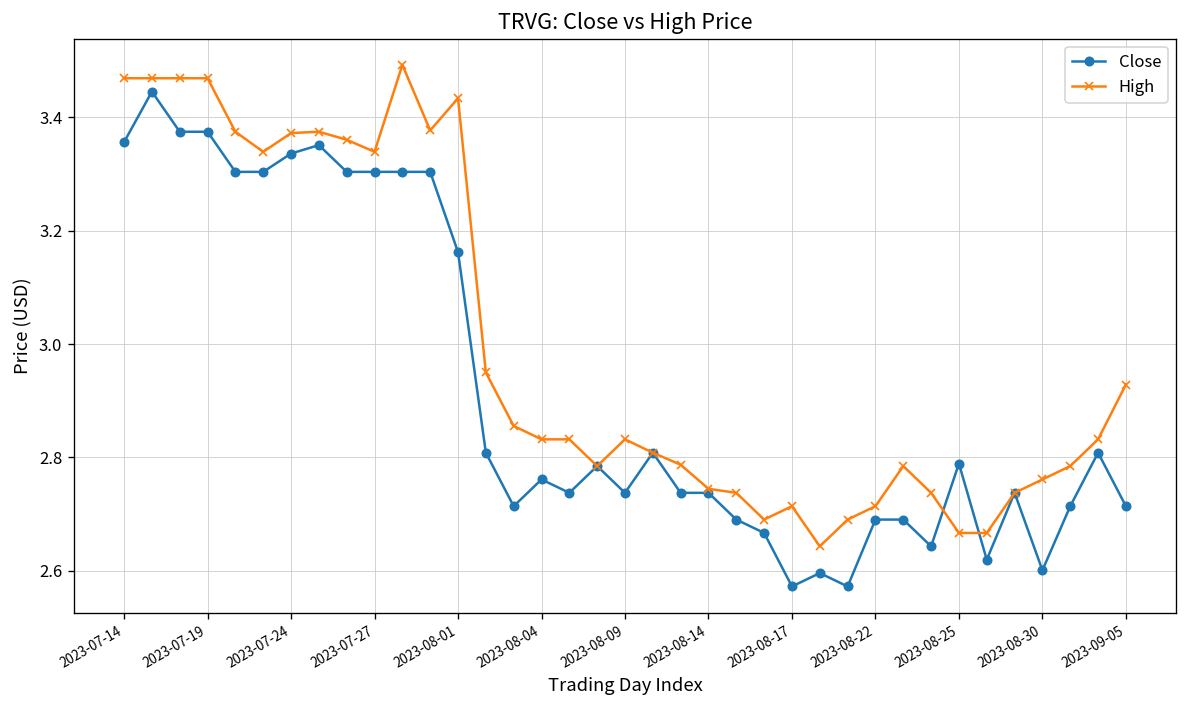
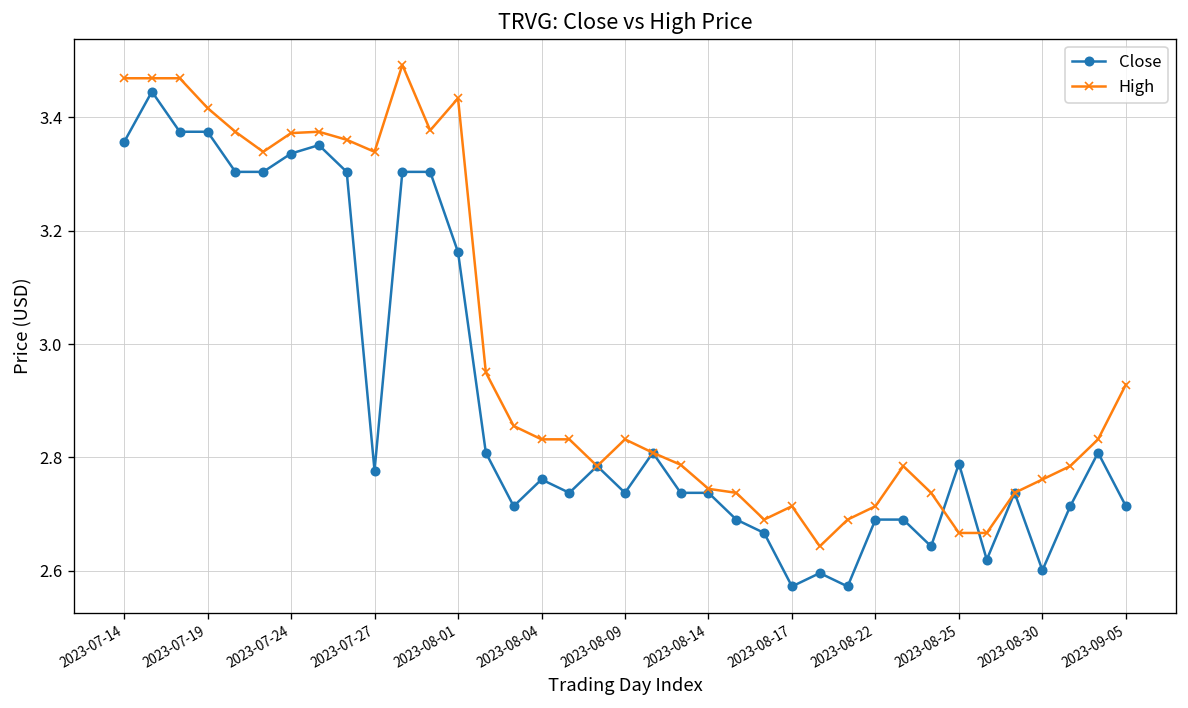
High, 2023-07-19: 3.47 -> 3.42
Close, 2023-07-27: 3.30 -> 2.78
